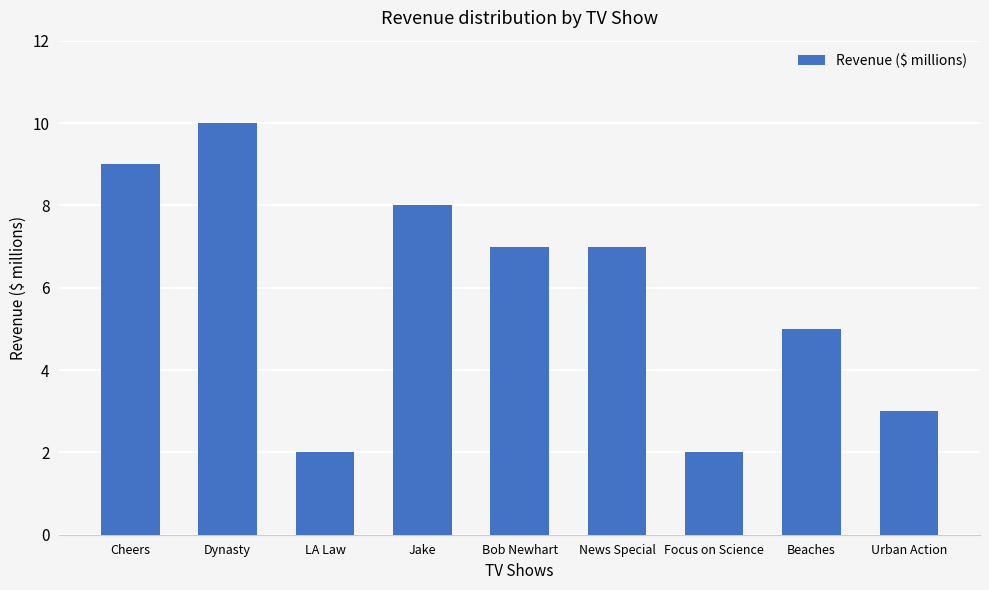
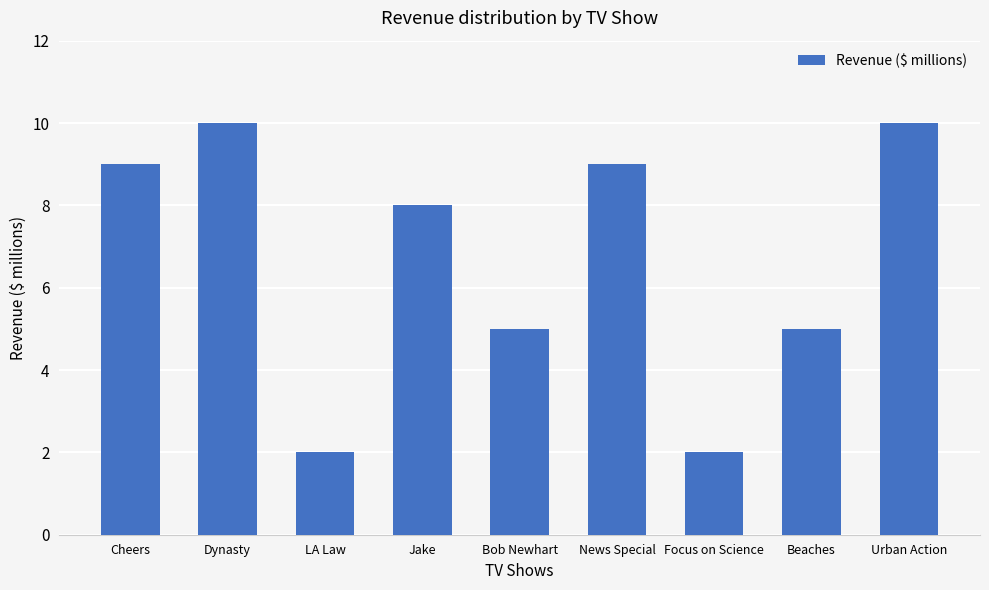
Bob Newhart: 7 -> 5
News Special: 7 -> 9
Urban Action: 3 -> 10
